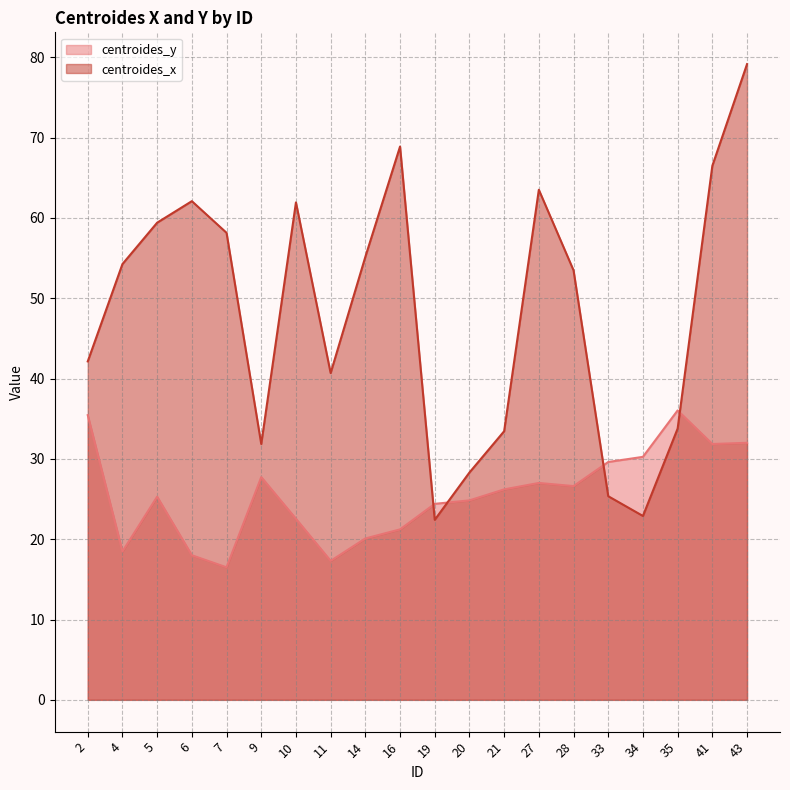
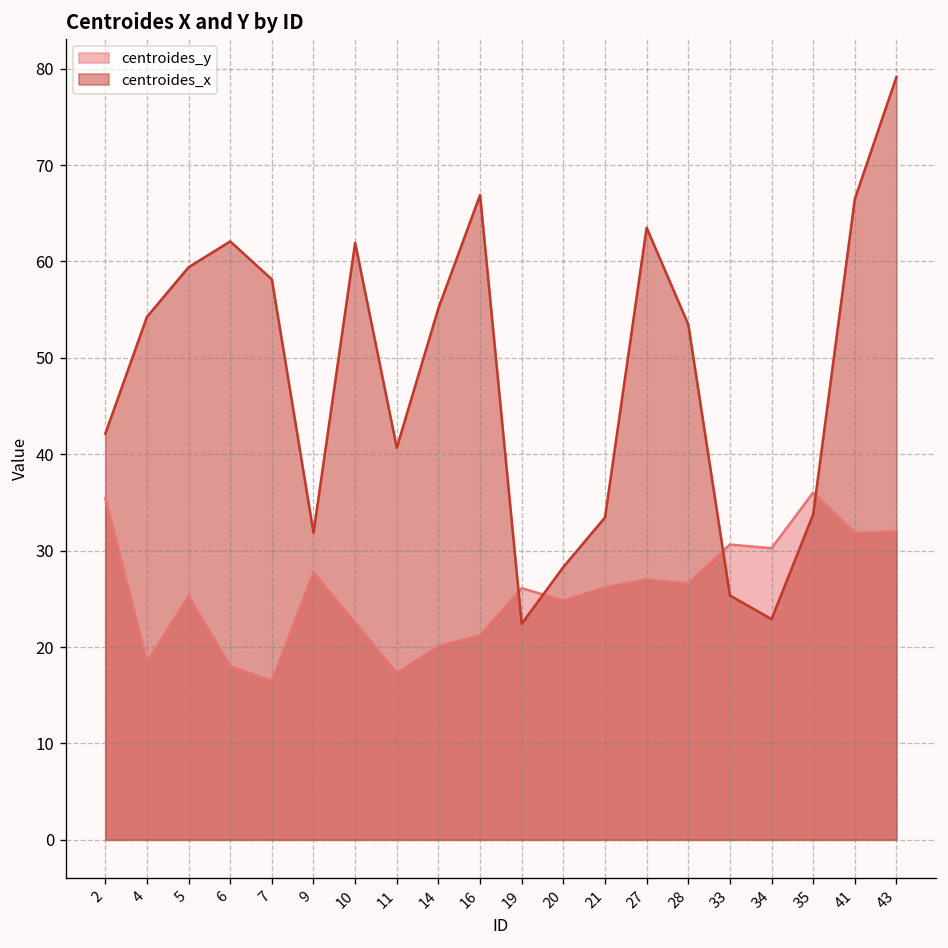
centroides_x, 16: 69 -> 67
centroides_y, 19: 24 -> 26
centroides_y, 33: 30 -> 31
